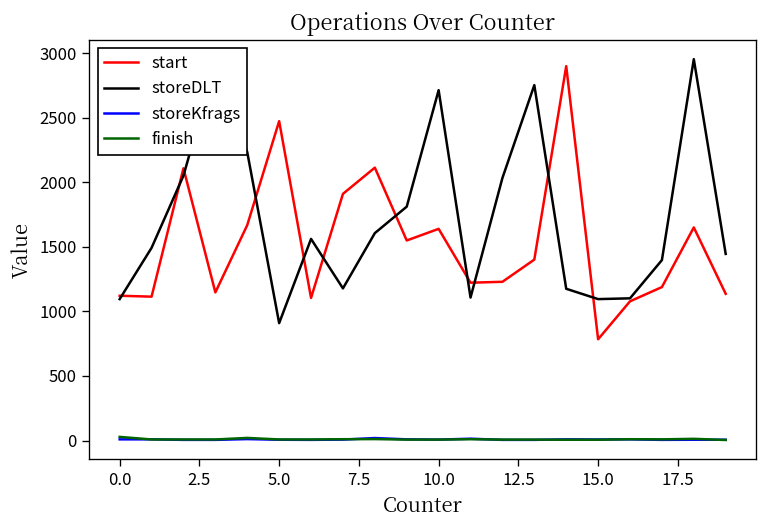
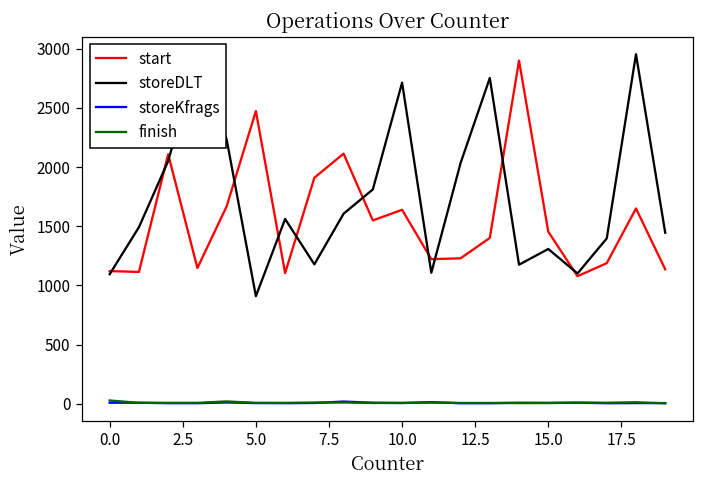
start, 15.0: 780 -> 1450
storeDLT, 15.0: 1100 -> 1310
